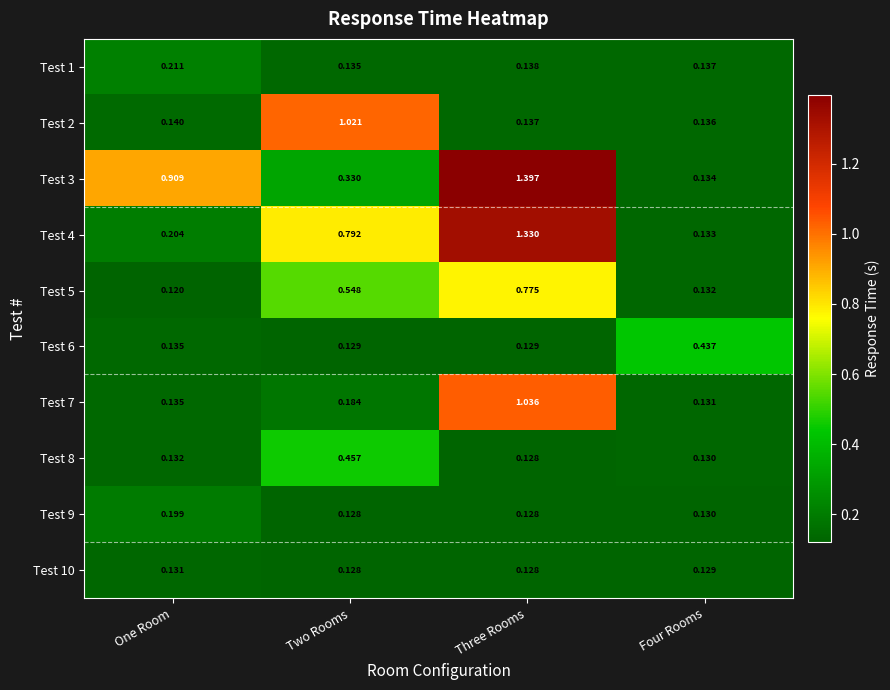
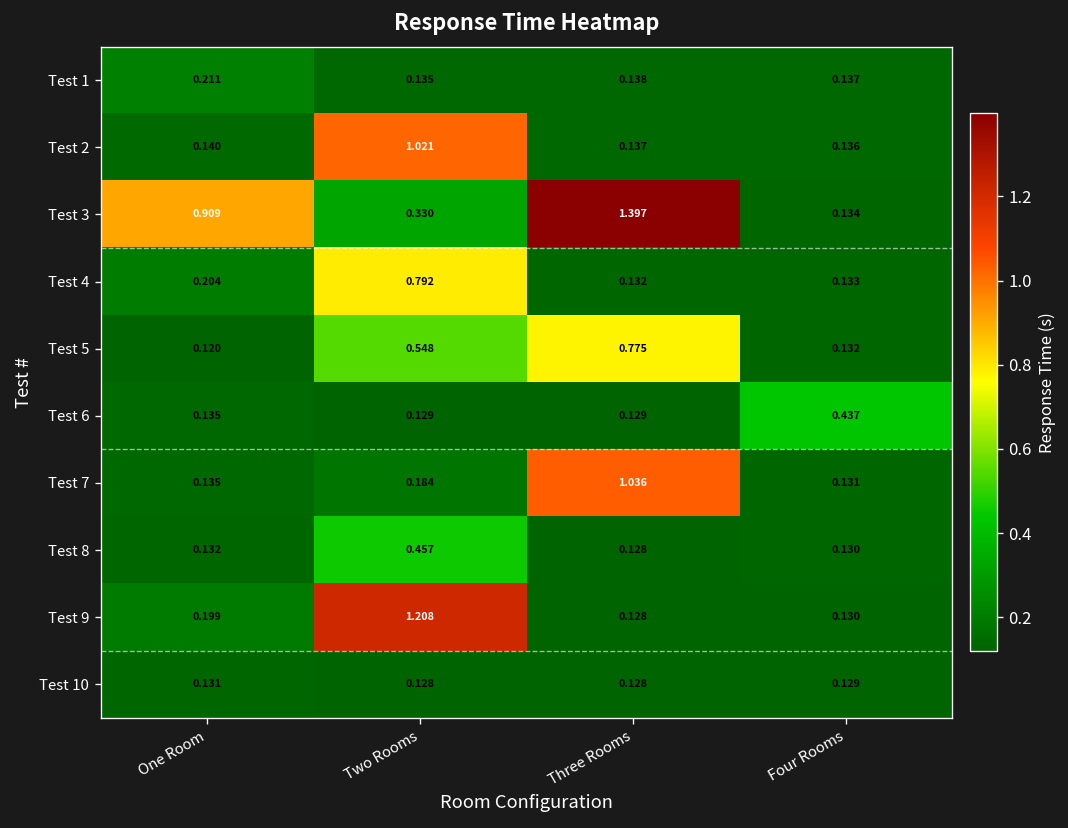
Test 4, Three Rooms: 1.330 -> 0.132
Test 9, Two Rooms: 0.128 -> 1.208
